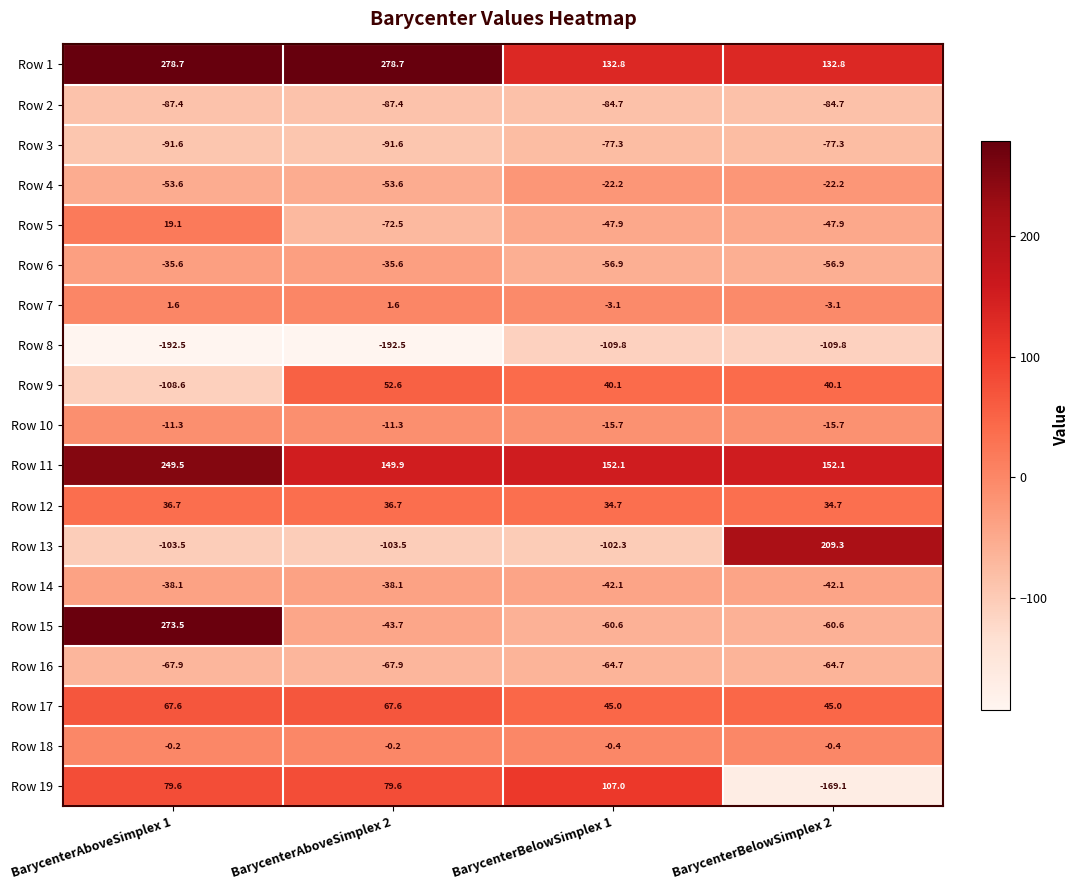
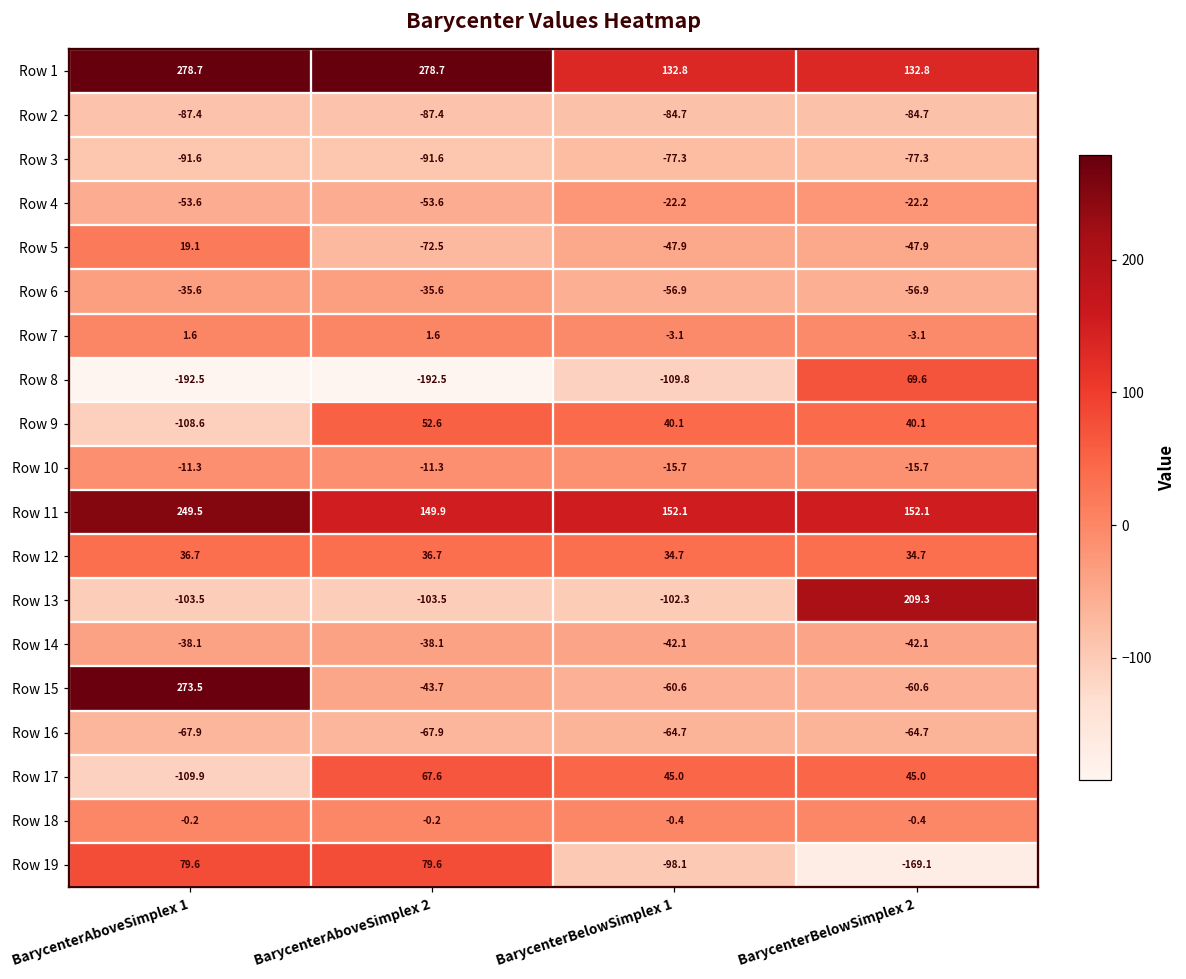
Row 8, BarycenterBelowSimplex 2: -109.8 -> 69.6
Row 17, BarycenterAboveSimplex 1: 67.6 -> -109.9
Row 19, BarycenterBelowSimplex 1: 107.0 -> -98.1
